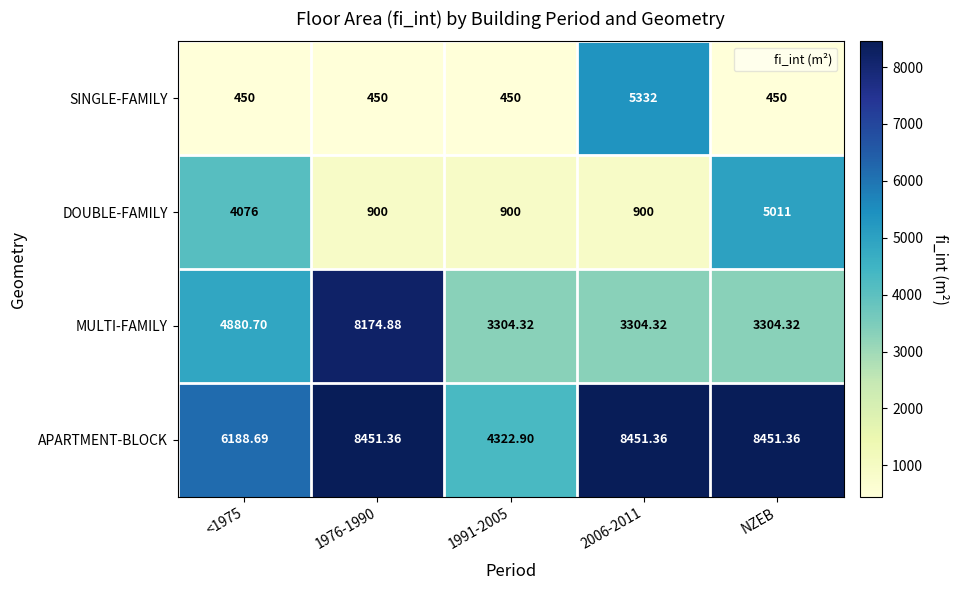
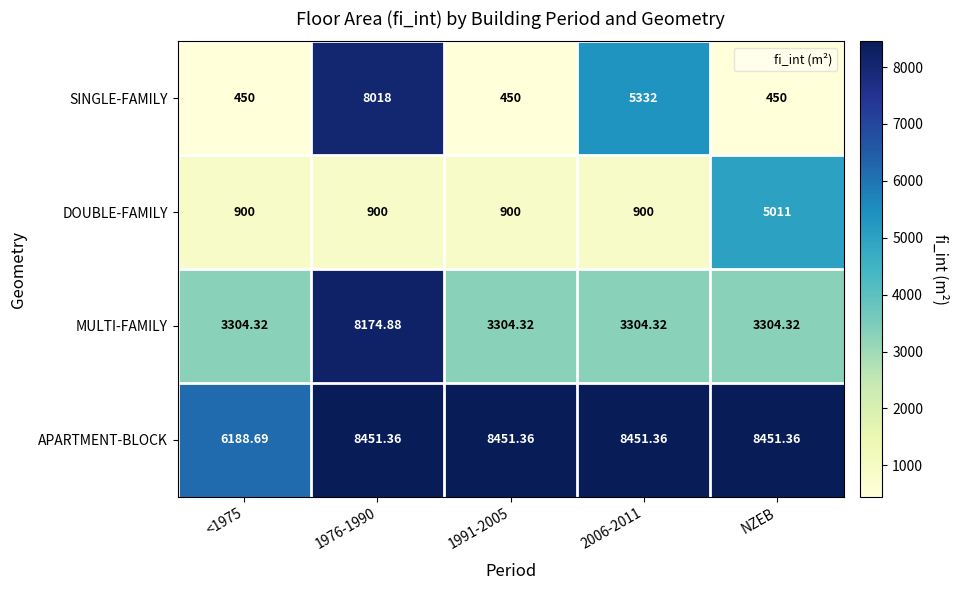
SINGLE-FAMILY, 1976-1990: 450 -> 8018
DOUBLE-FAMILY, <1975: 4076 -> 900
MULTI-FAMILY, <1975: 4880.70 -> 3304.32
APARTMENT-BLOCK, 1991-2005: 4322.90 -> 8451.36
